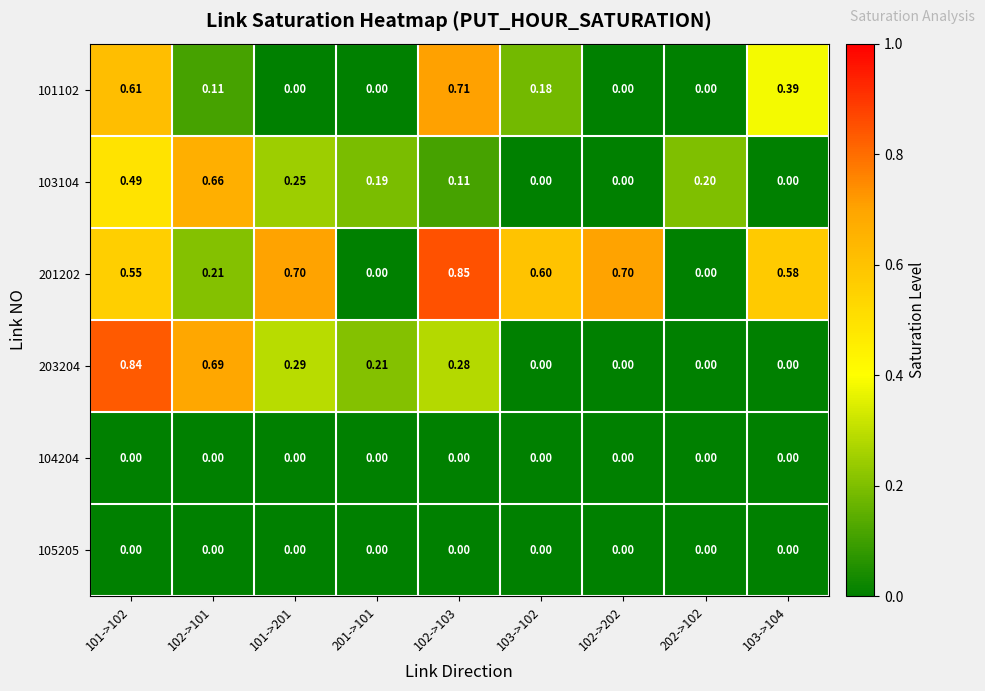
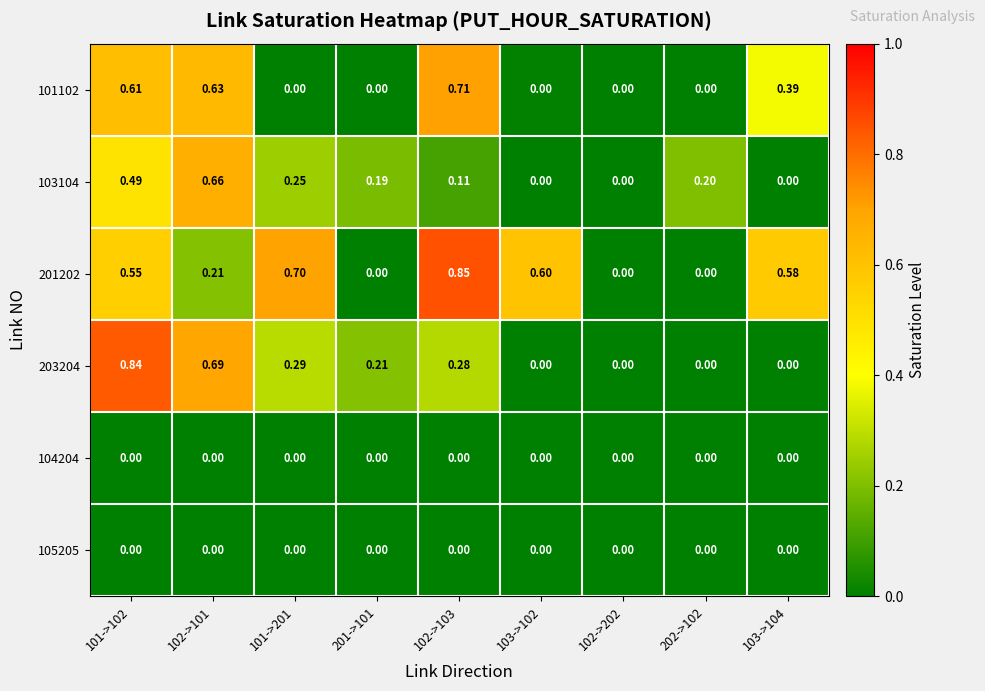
101102, 102->101: 0.11 -> 0.63
101102, 103->102: 0.18 -> 0.00
201202, 102->202: 0.70 -> 0.00
